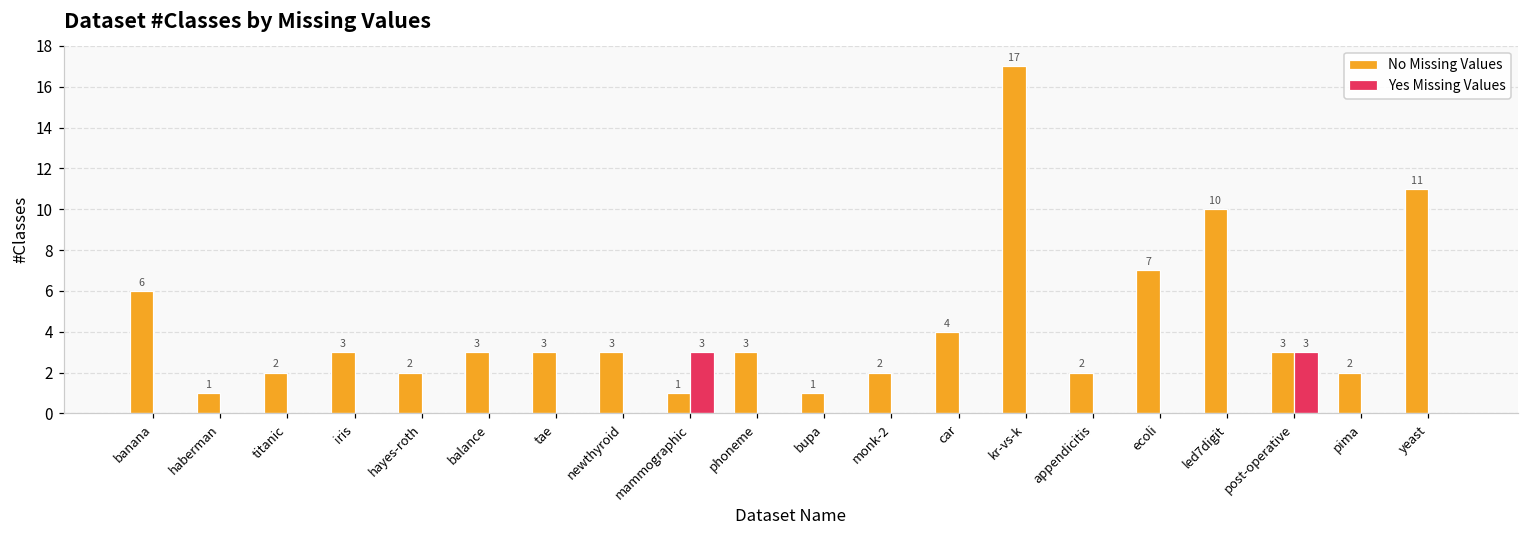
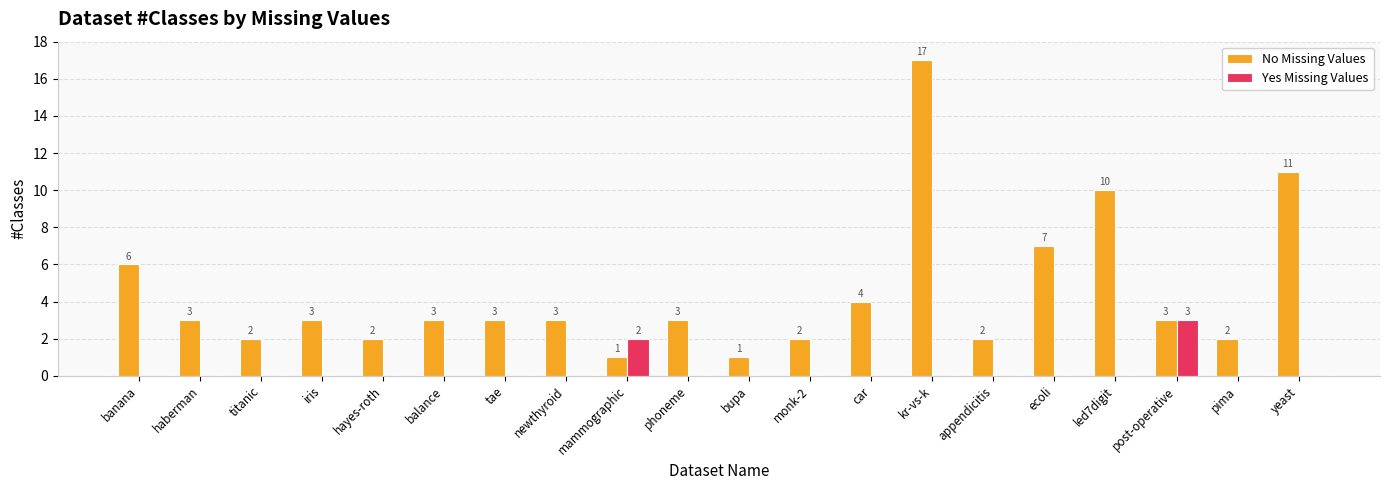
No Missing Values, haberman: 1 -> 3
Yes Missing Values, mammographic: 3 -> 2
